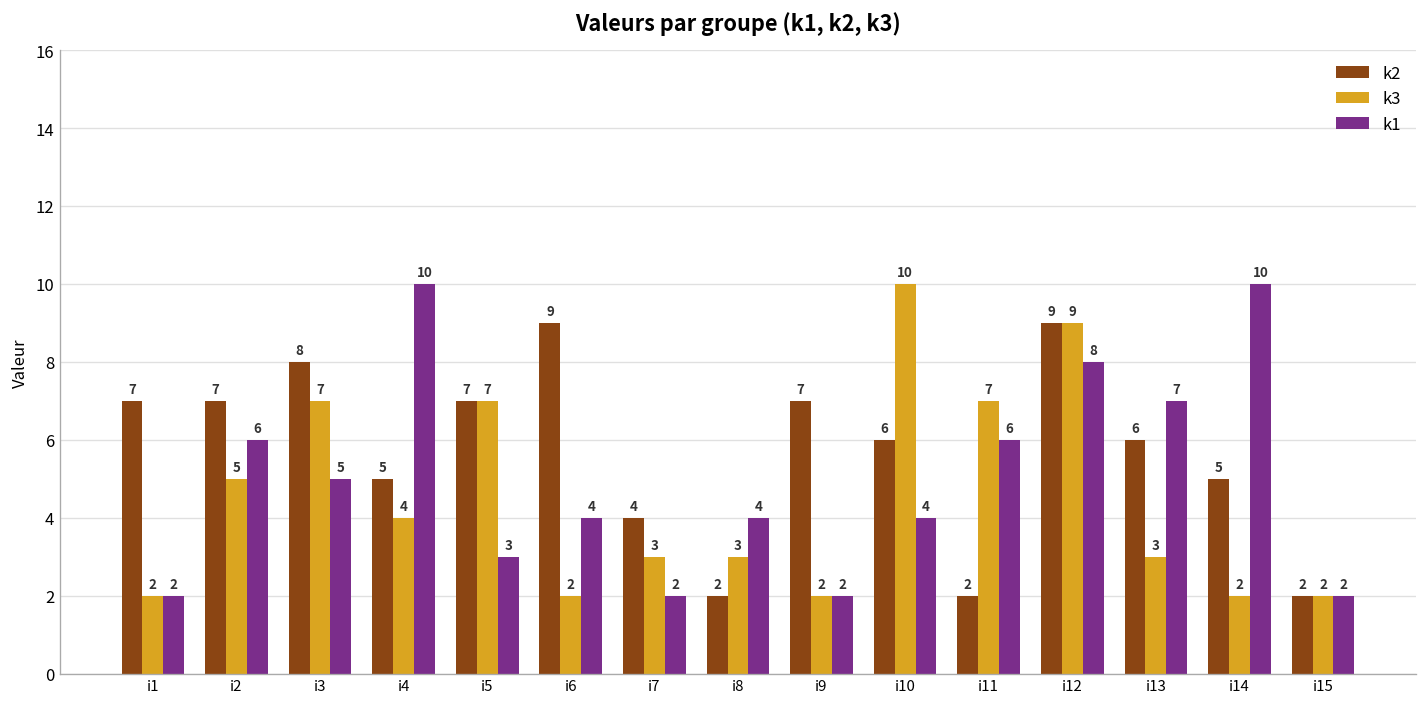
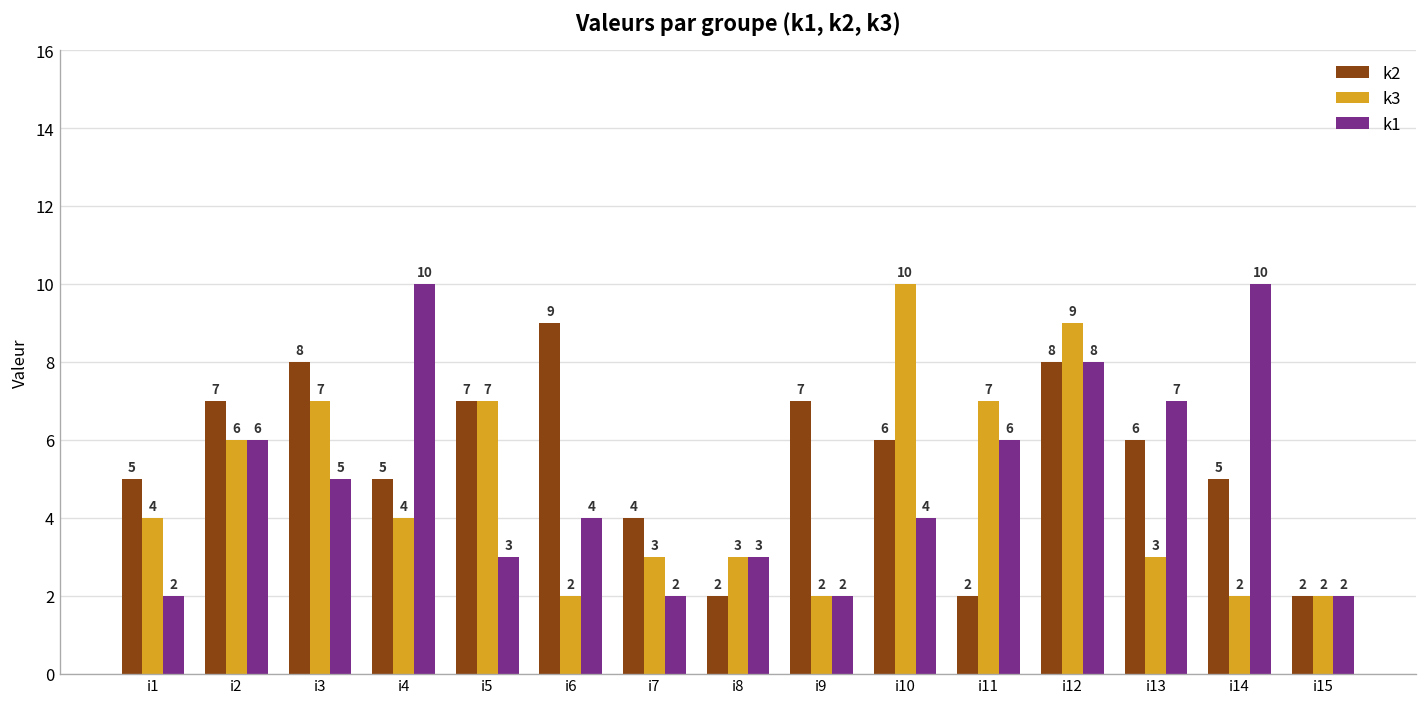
k2, i1: 7 -> 5
k3, i1: 2 -> 4
k3, i2: 5 -> 6
k1, i8: 4 -> 3
k2, i12: 9 -> 8
